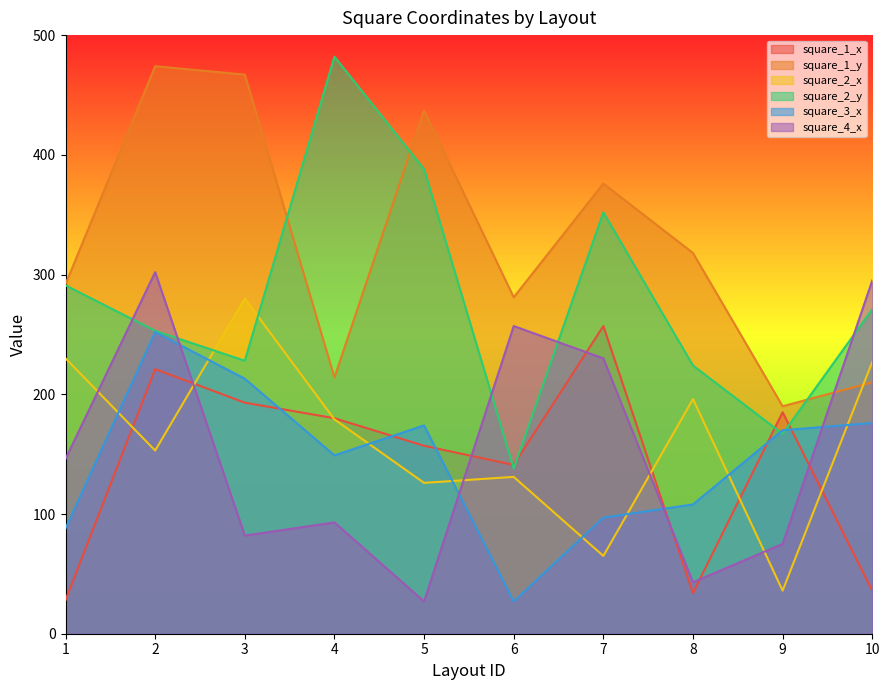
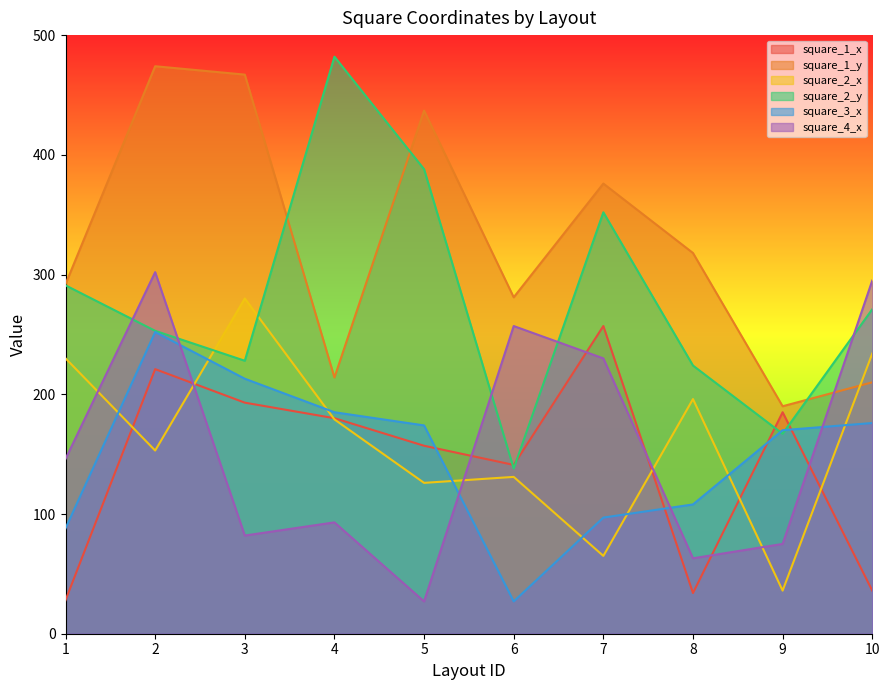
square_3_x, 4: 149 -> 185
square_4_x, 8: 43 -> 63
square_2_x, 10: 227 -> 234
